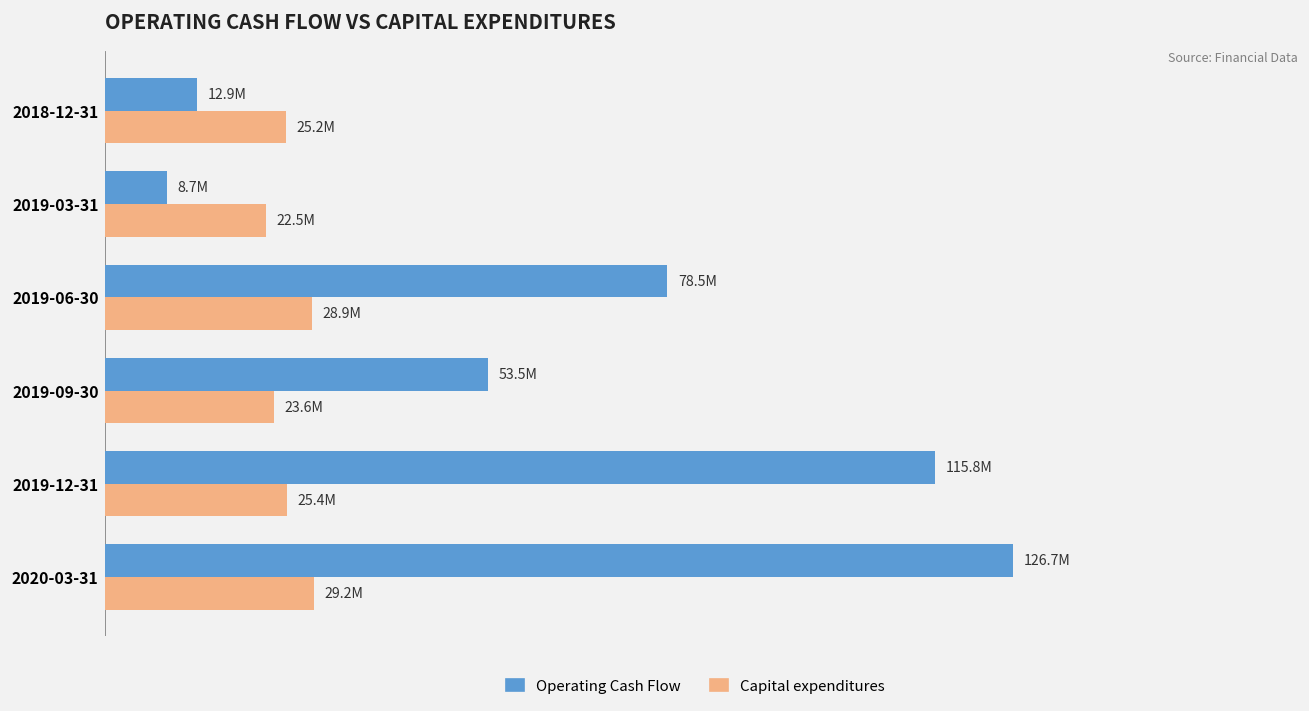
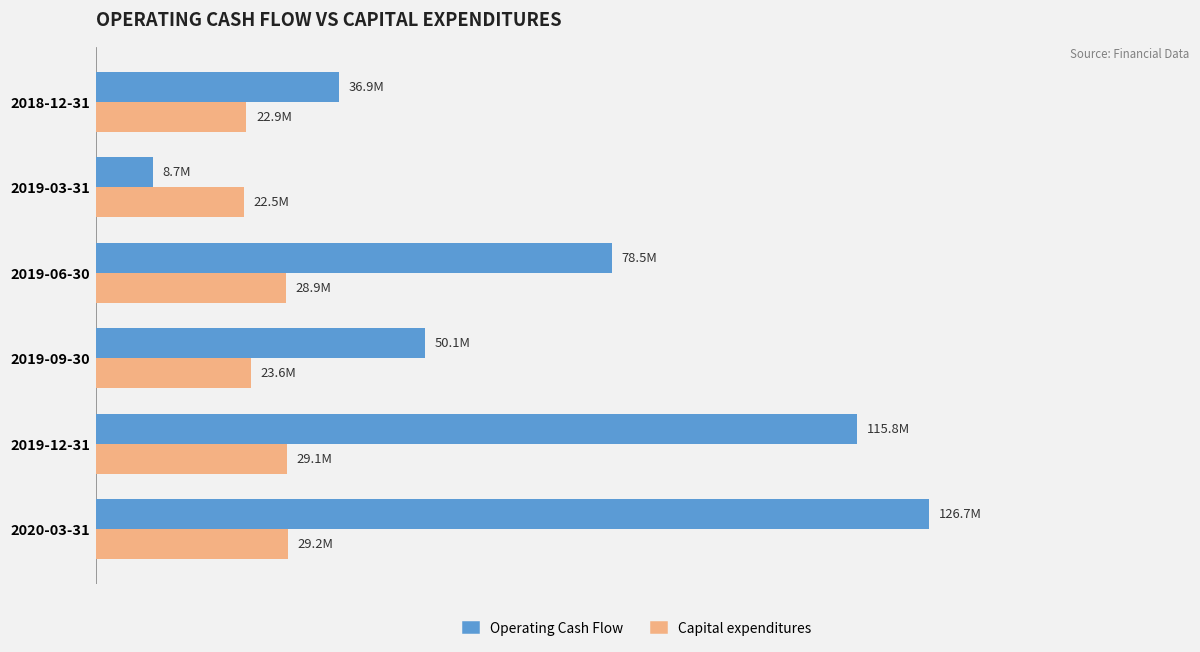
Operating Cash Flow, 2018-12-31: 12.9M -> 36.9M
Capital expenditures, 2018-12-31: 25.2M -> 22.9M
Operating Cash Flow, 2019-09-30: 53.5M -> 50.1M
Capital expenditures, 2019-12-31: 25.4M -> 29.1M
